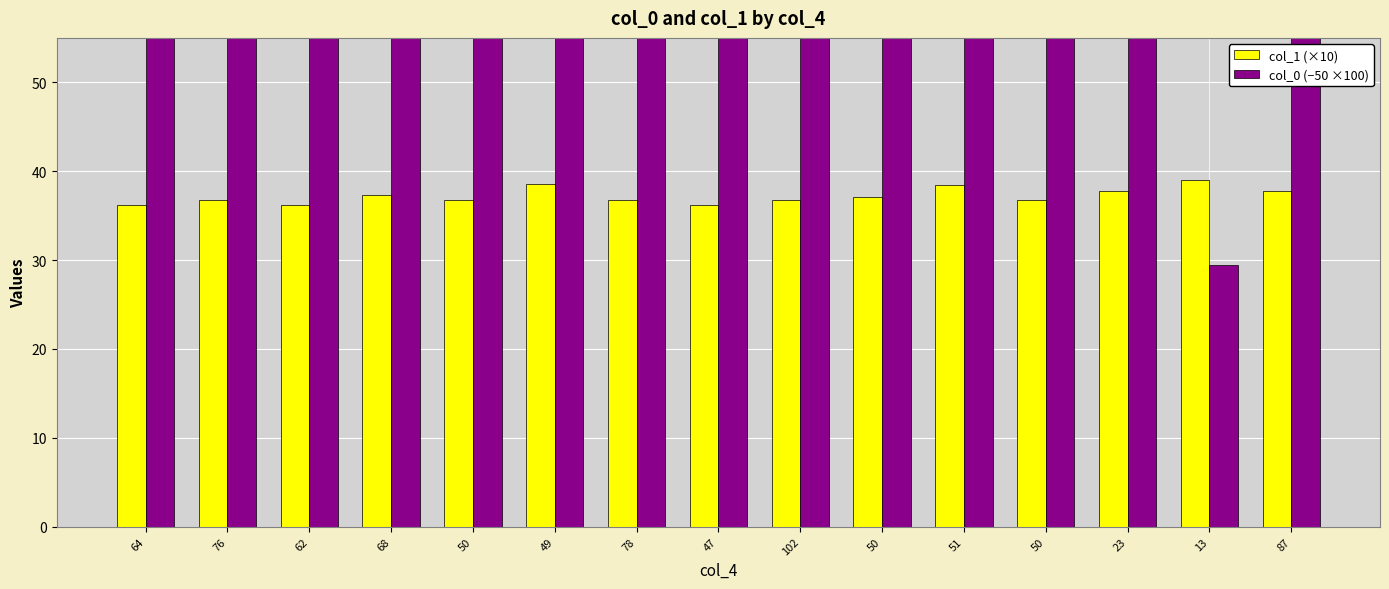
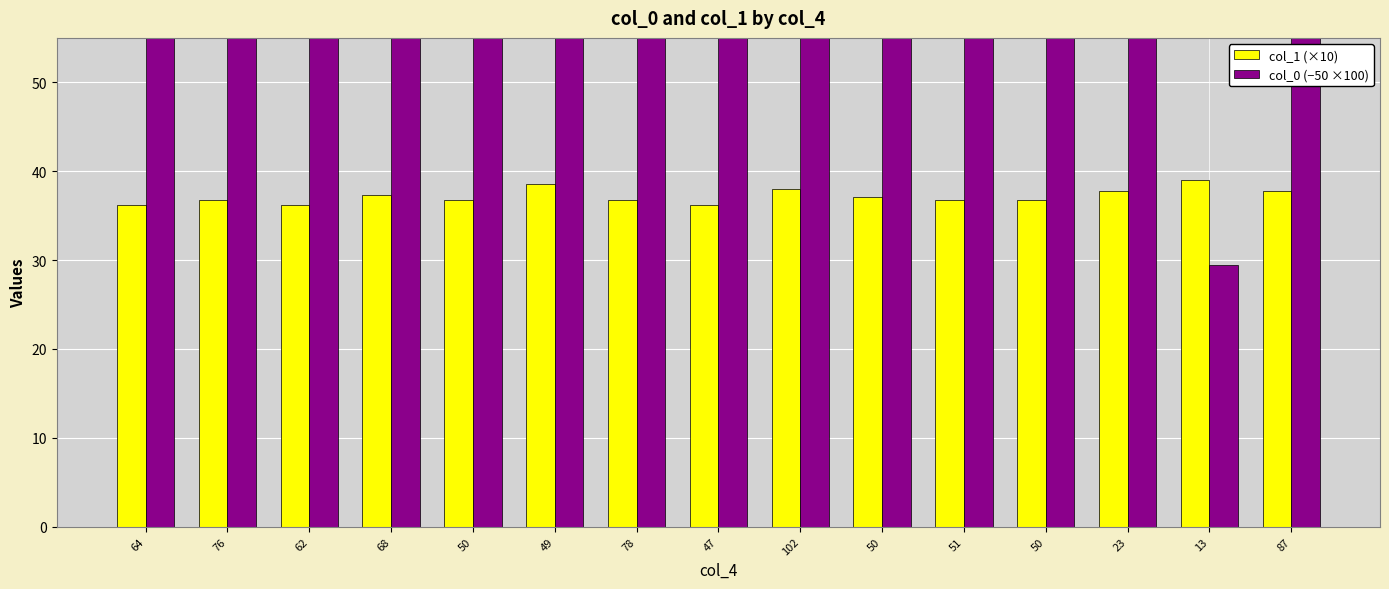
col_1 (×10), 102: 37 -> 38
col_1 (×10), 51: 38 -> 37
